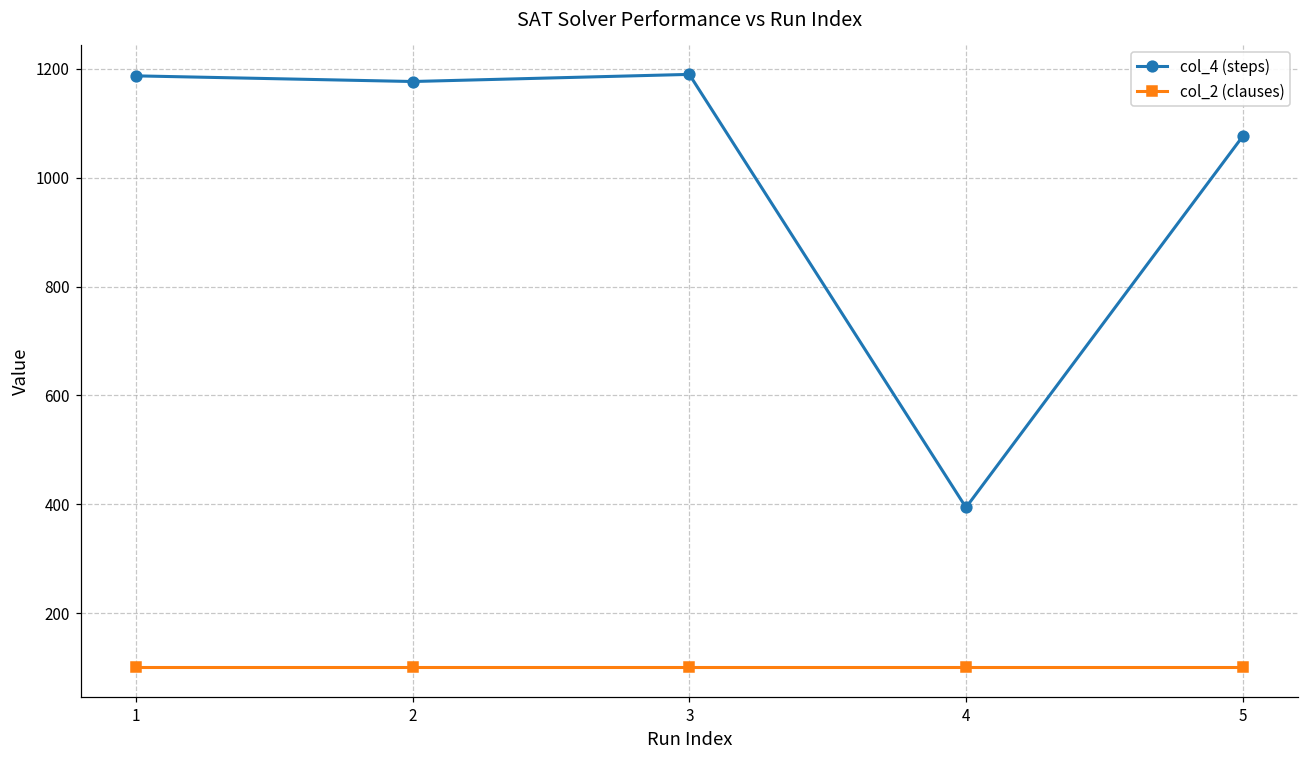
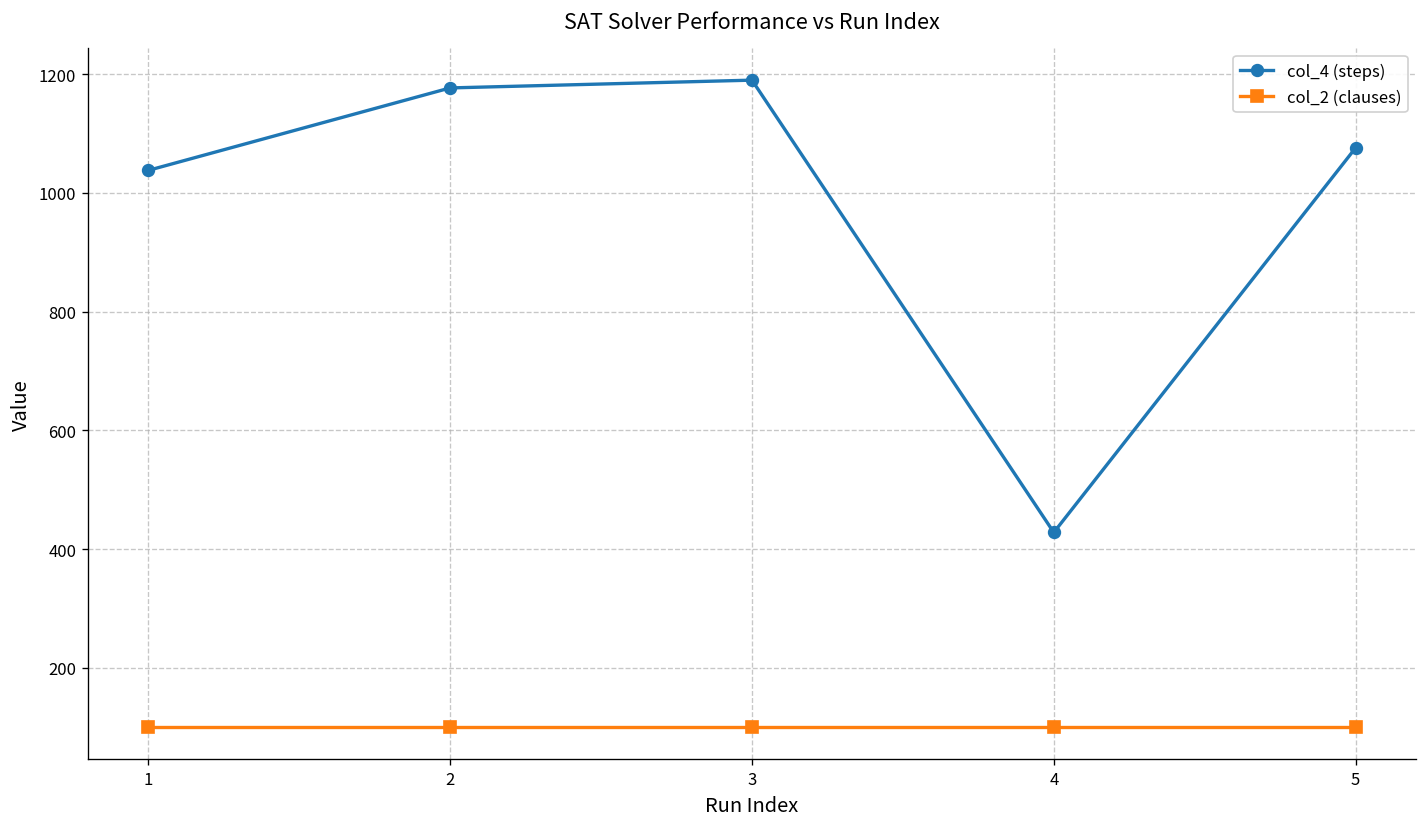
col_4 (steps), 1: 1190 -> 1040
col_4 (steps), 4: 390 -> 430
